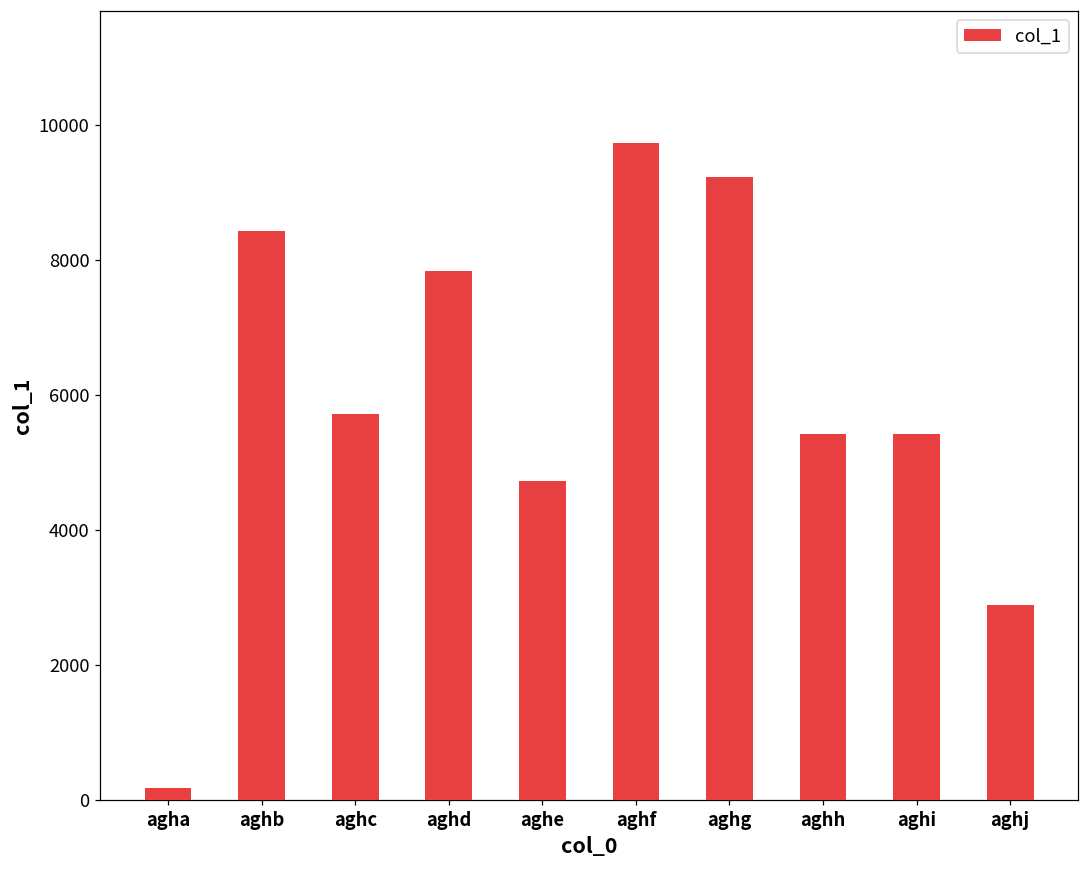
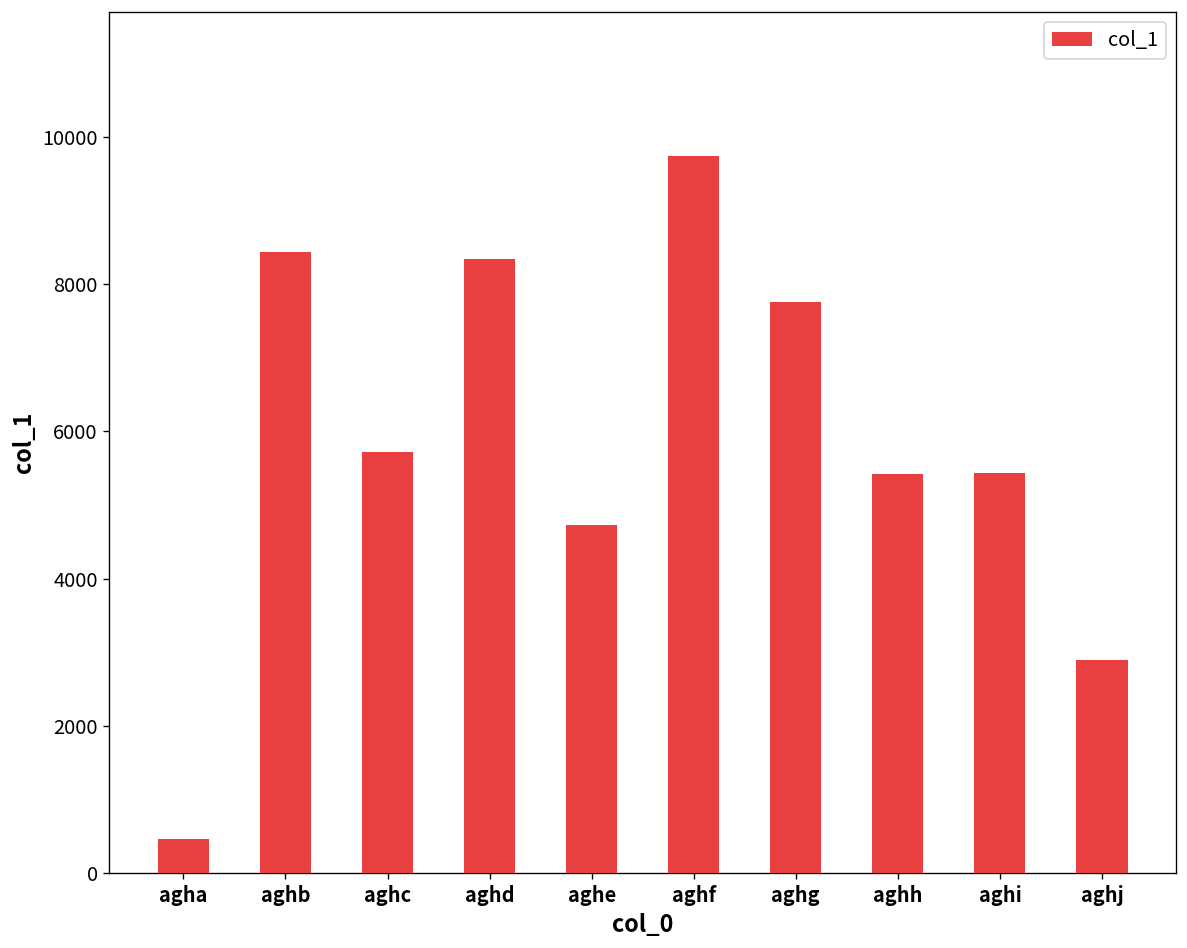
agha: 200 -> 500
aghd: 7800 -> 8300
aghg: 9200 -> 7800
